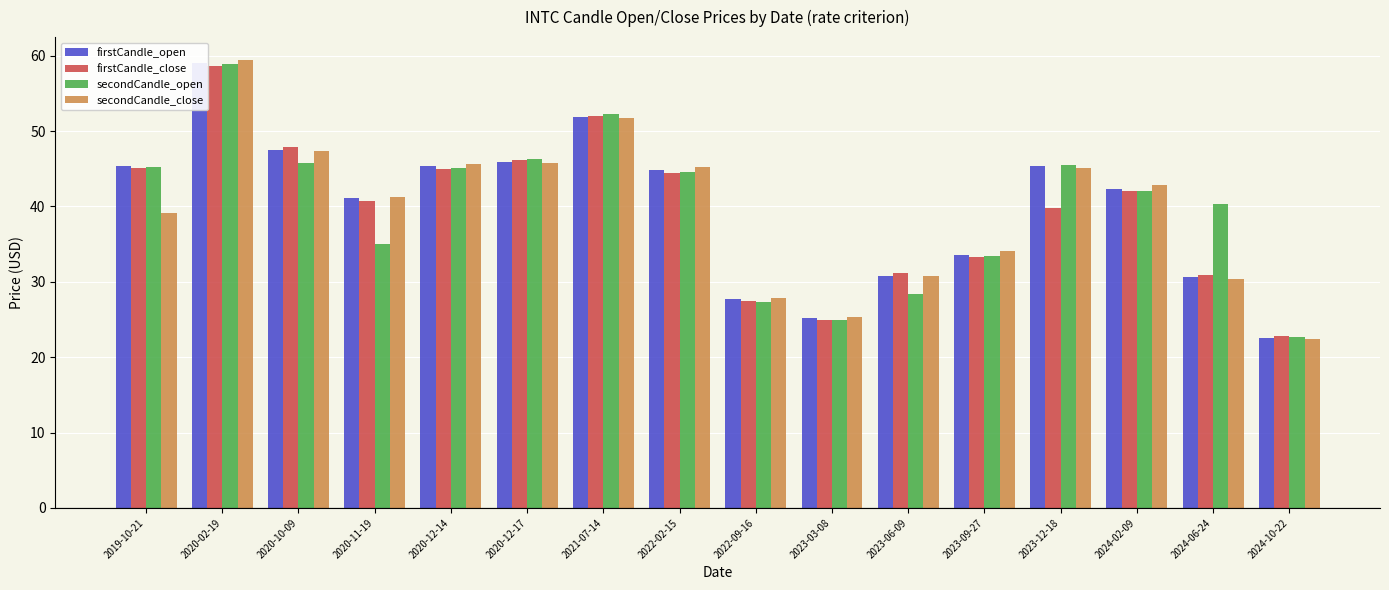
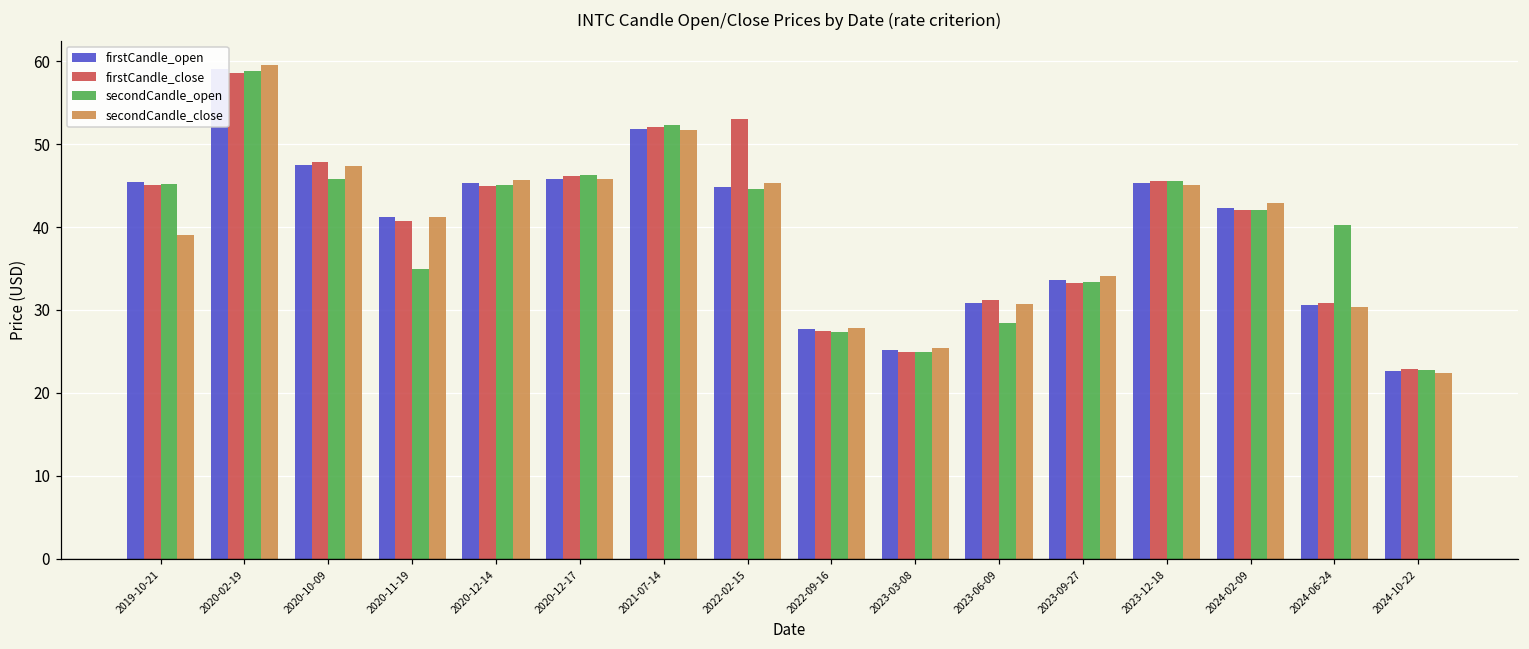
firstCandle_close, 2022-02-15: 44 -> 53
firstCandle_close, 2023-12-18: 40 -> 46
